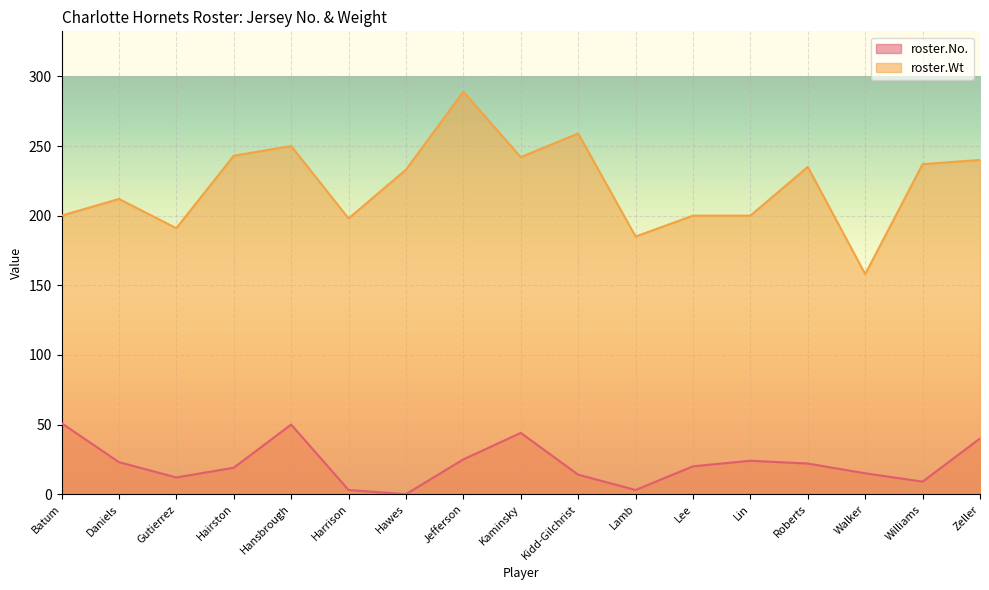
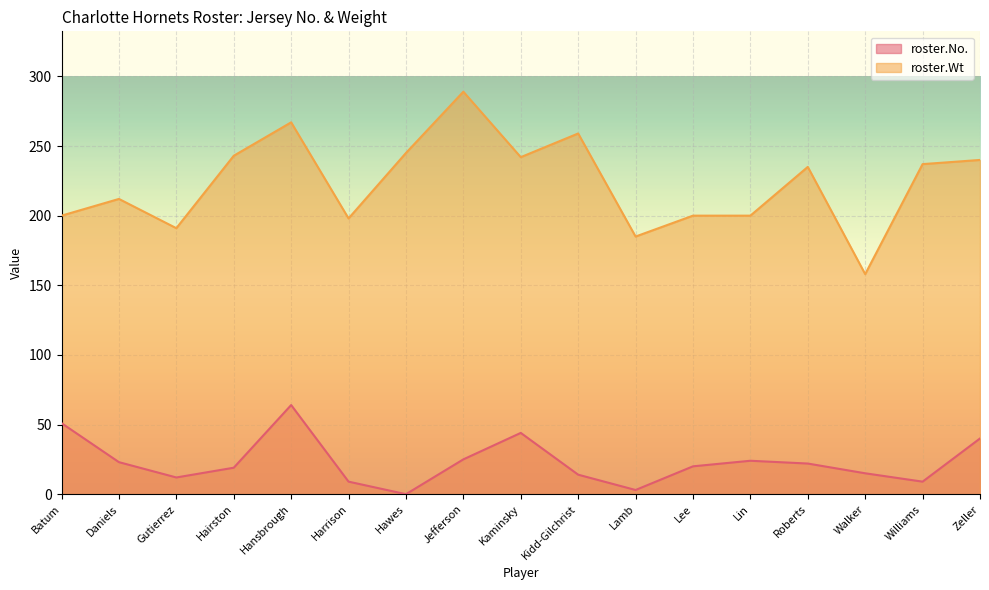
roster.No., Hansbrough: 50 -> 64
roster.Wt, Hansbrough: 250 -> 267
roster.No., Harrison: 3 -> 9
roster.Wt, Hawes: 233 -> 245
